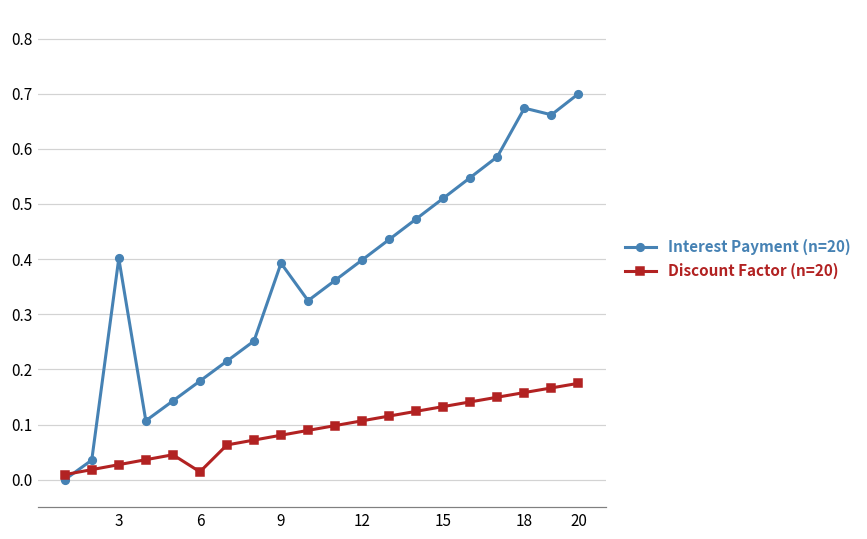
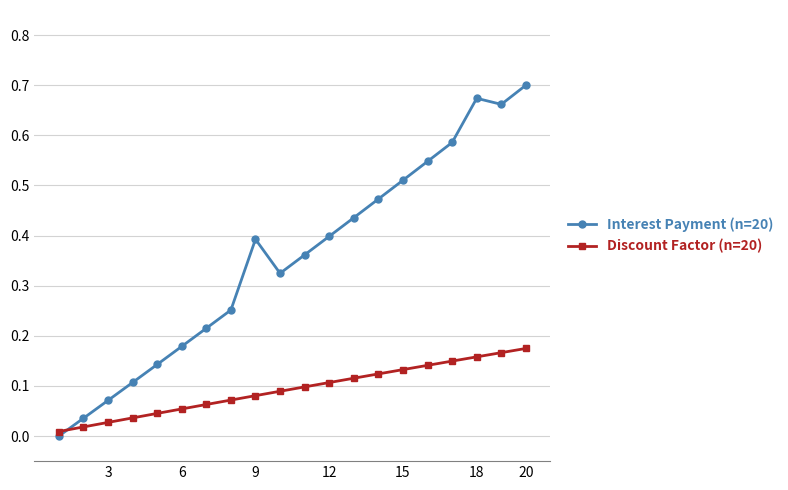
Interest Payment (n=20), 3: 0.40 -> 0.07
Discount Factor (n=20), 6: 0.01 -> 0.05
